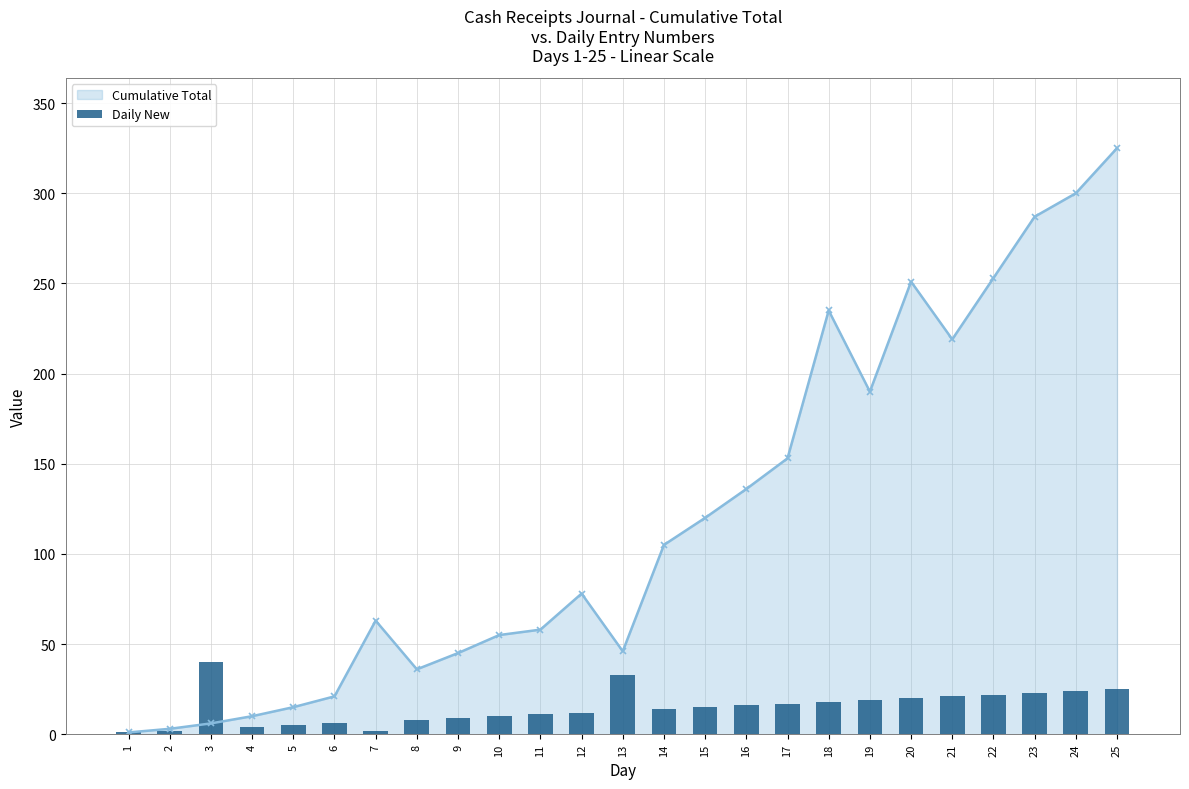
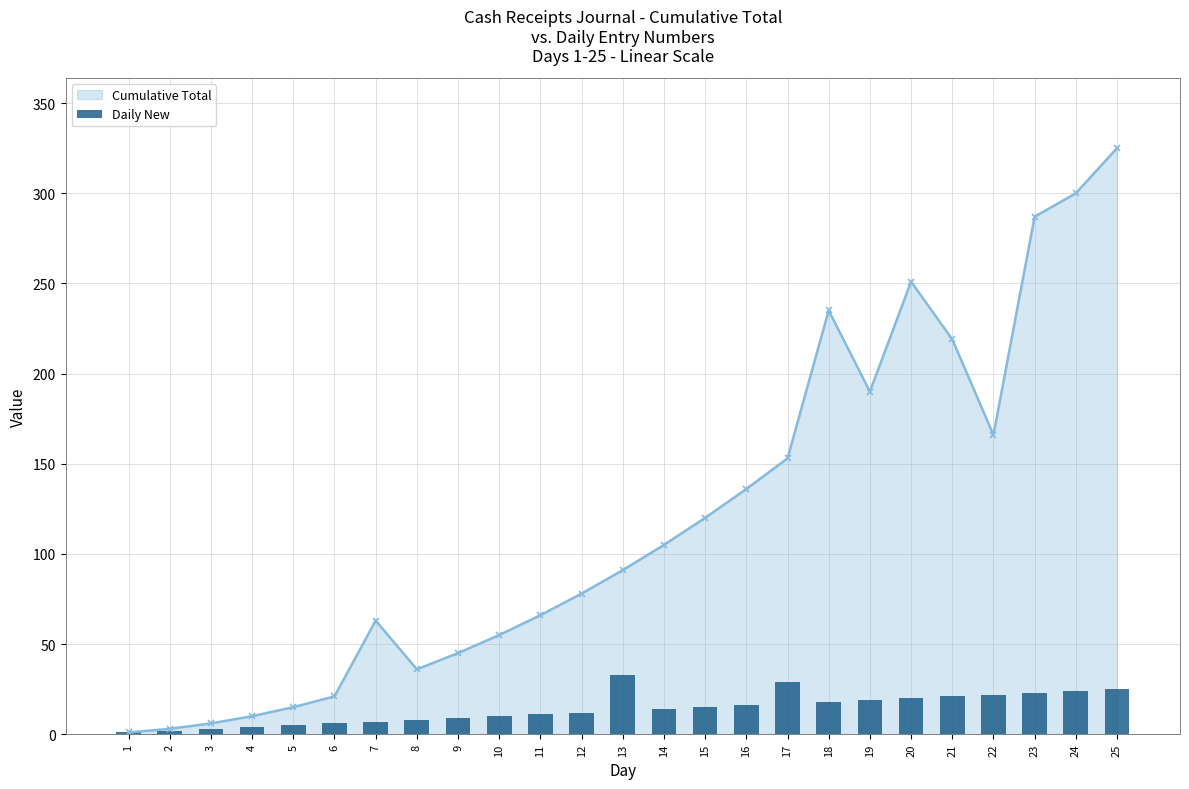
Daily New, 3: 40 -> 3
Daily New, 7: 2 -> 7
Cumulative Total, 11: 58 -> 66
Cumulative Total, 13: 46 -> 91
Daily New, 17: 17 -> 29
Cumulative Total, 22: 253 -> 166
